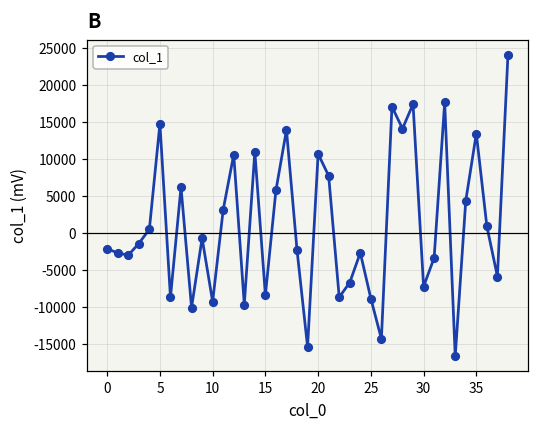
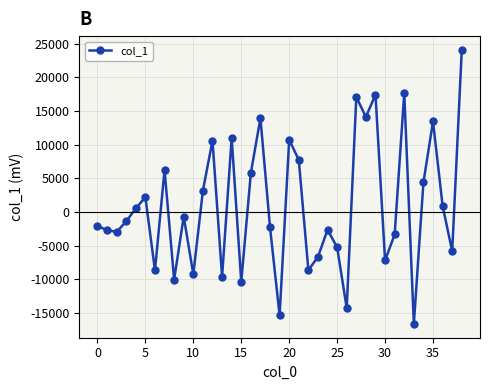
5: 15000 -> 2000
15: -8000 -> -10000
25: -9000 -> -5000
